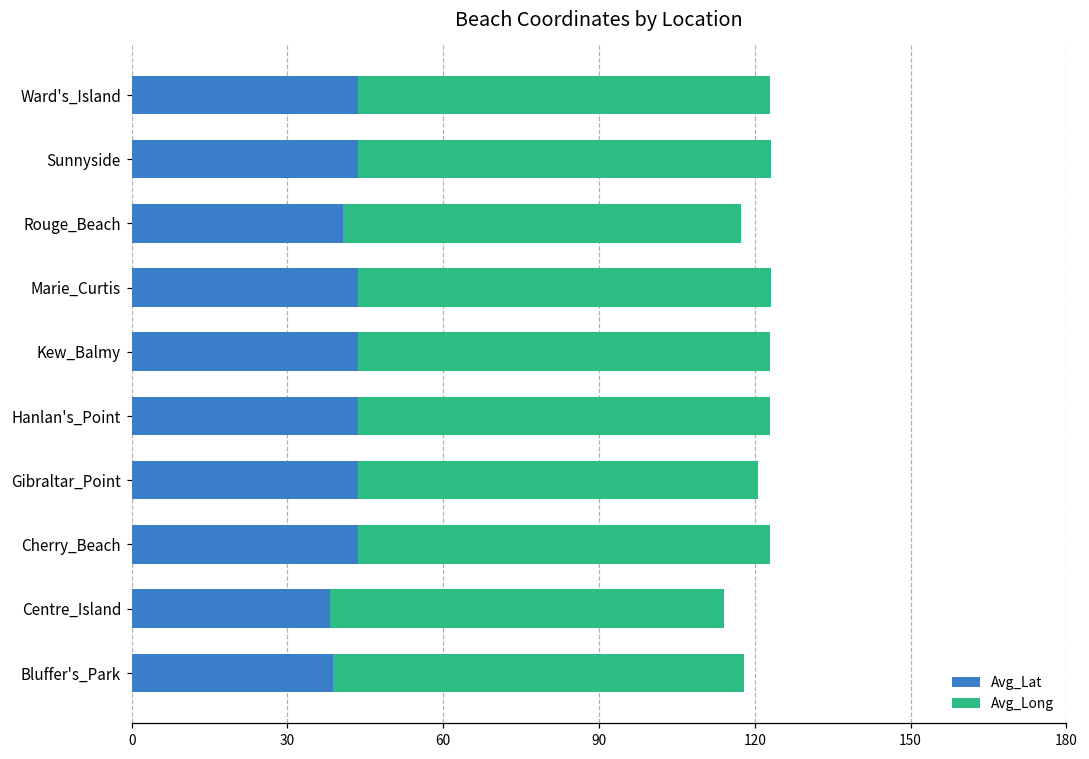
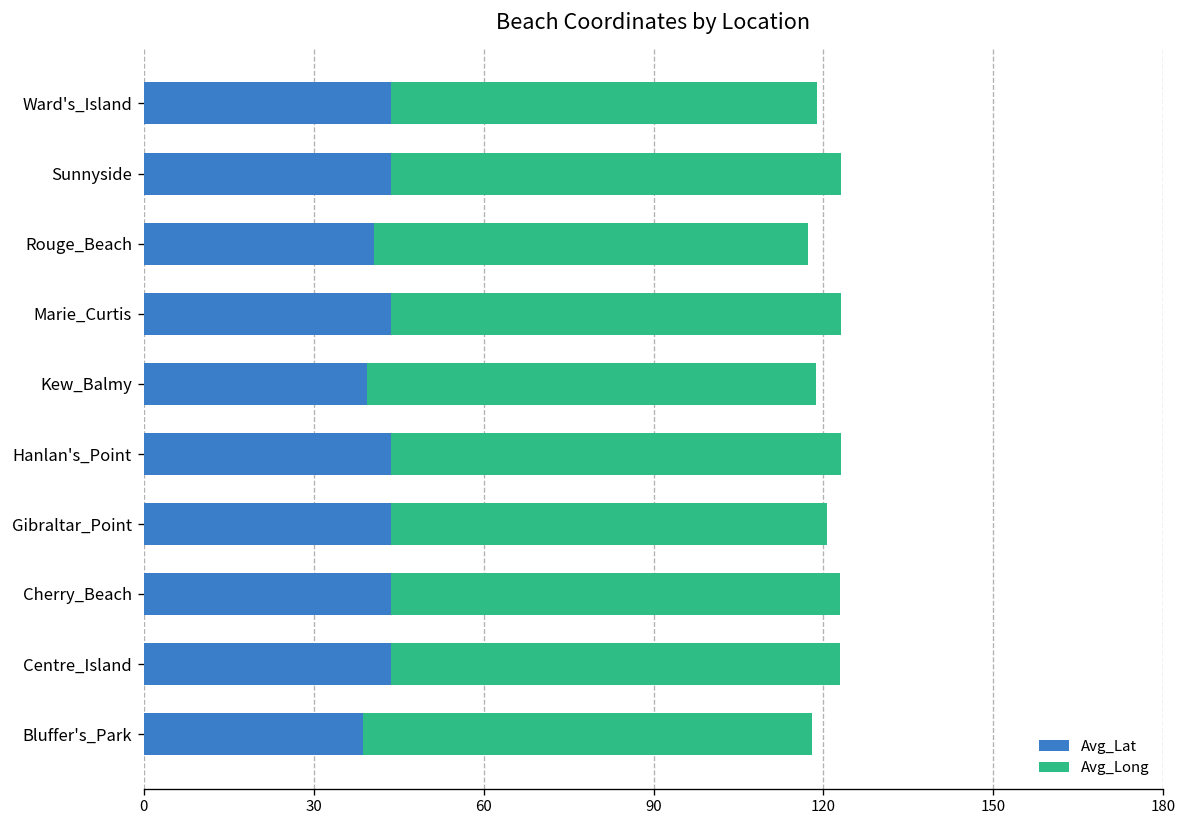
Avg_Long, Ward's_Island: 79 -> 75
Avg_Lat, Kew_Balmy: 44 -> 39
Avg_Lat, Centre_Island: 38 -> 44
Avg_Long, Centre_Island: 76 -> 79
